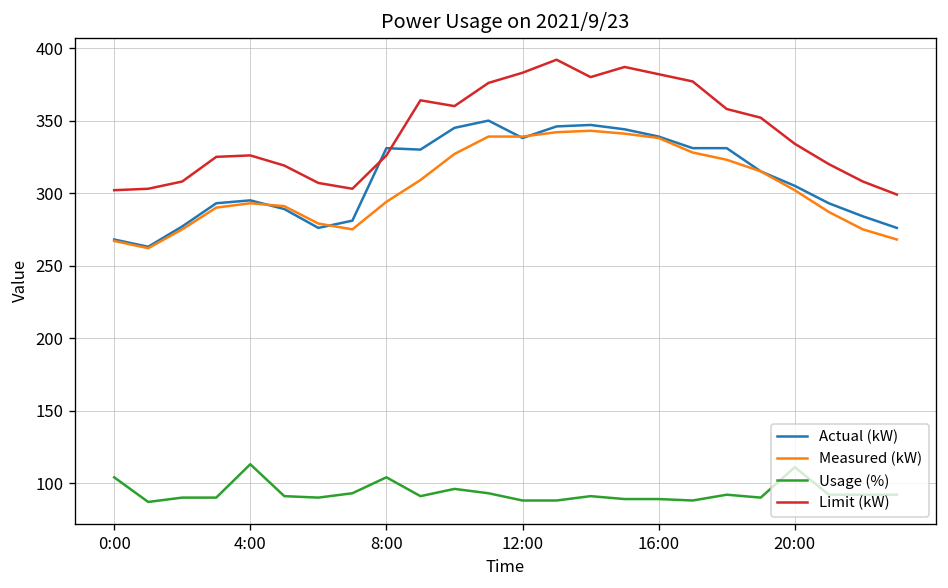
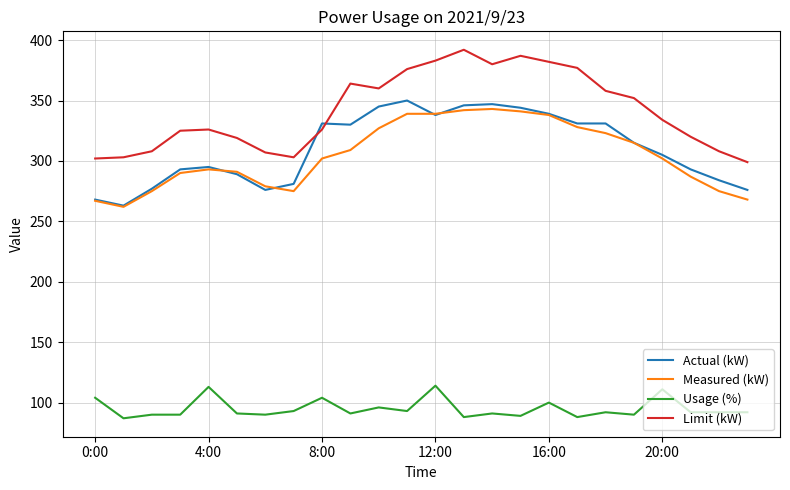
Measured (kW), 8:00: 294 -> 302
Usage (%), 12:00: 88 -> 114
Usage (%), 16:00: 89 -> 100
